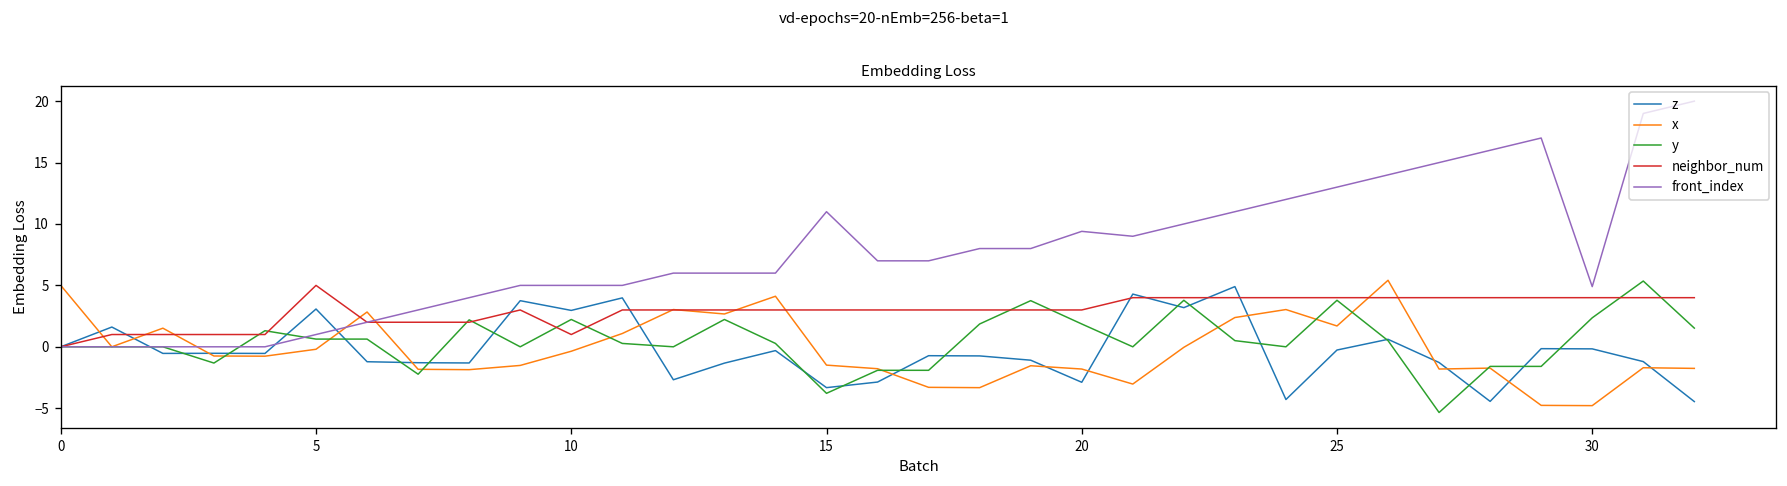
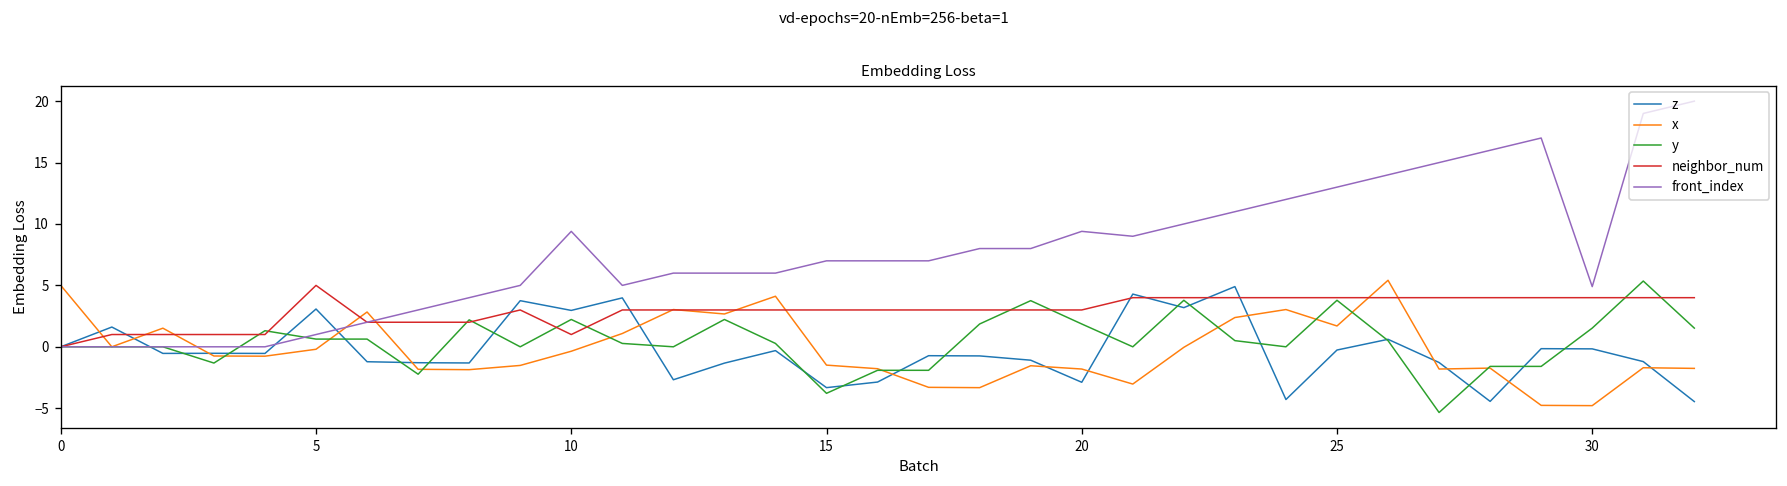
front_index, 10: 5.0 -> 9.4
front_index, 15: 11 -> 7
y, 30: 2.4 -> 1.5
